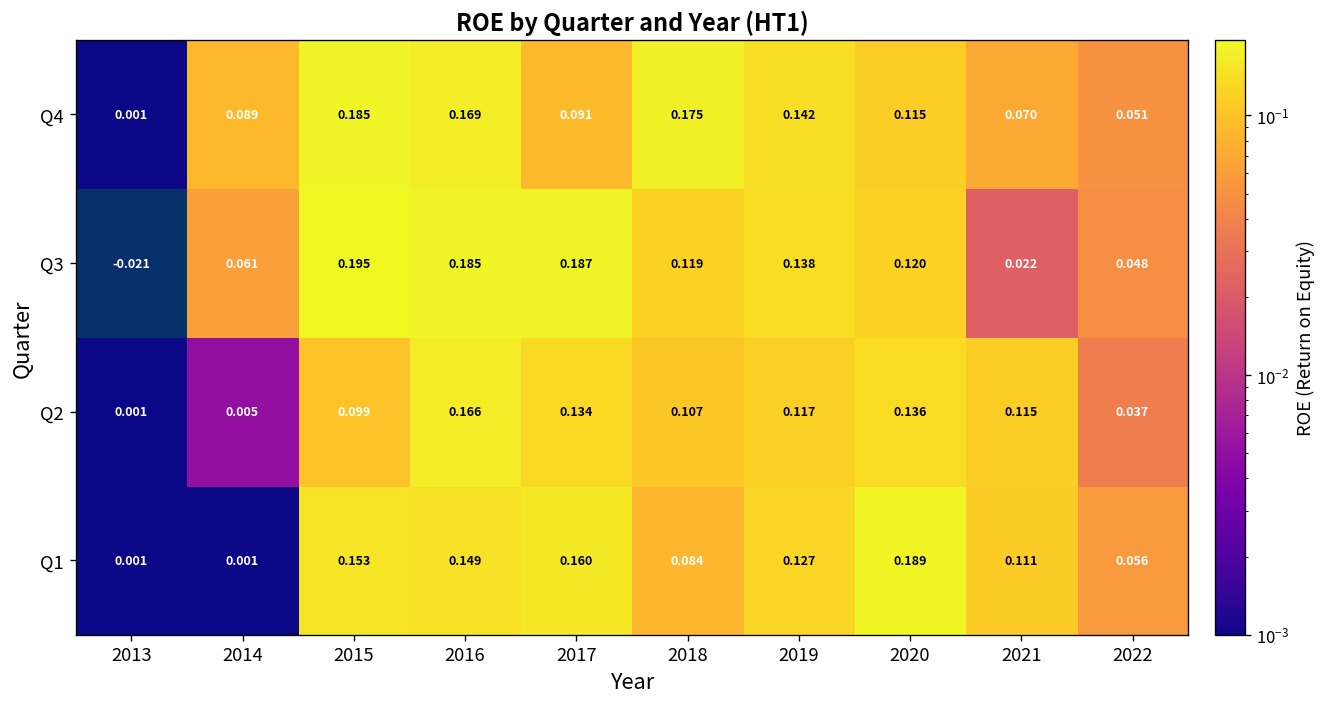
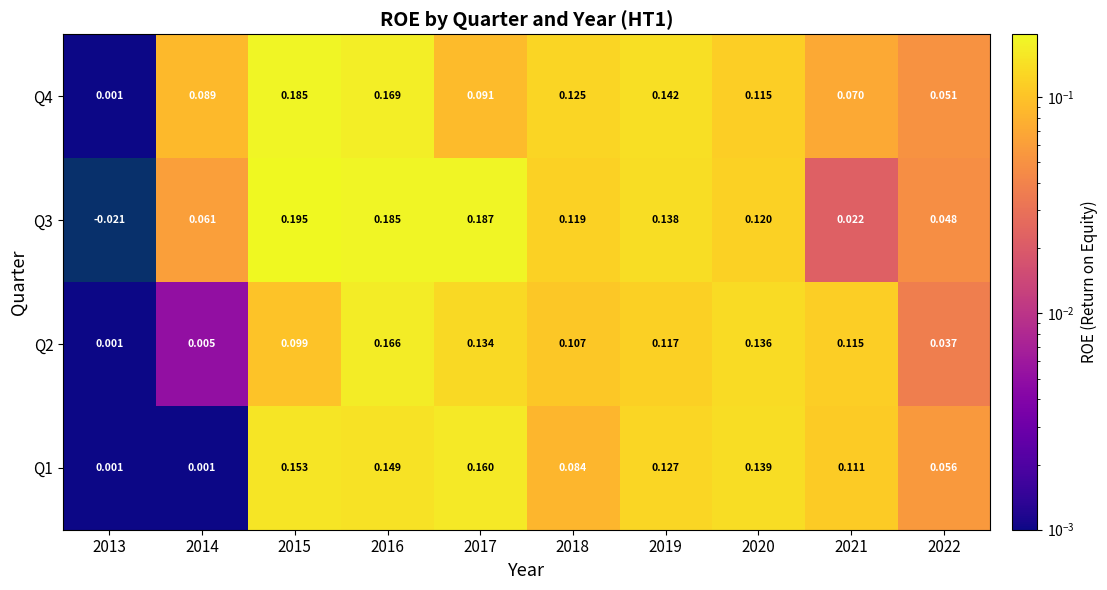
Q4, 2018: 0.175 -> 0.125
Q1, 2020: 0.189 -> 0.139
